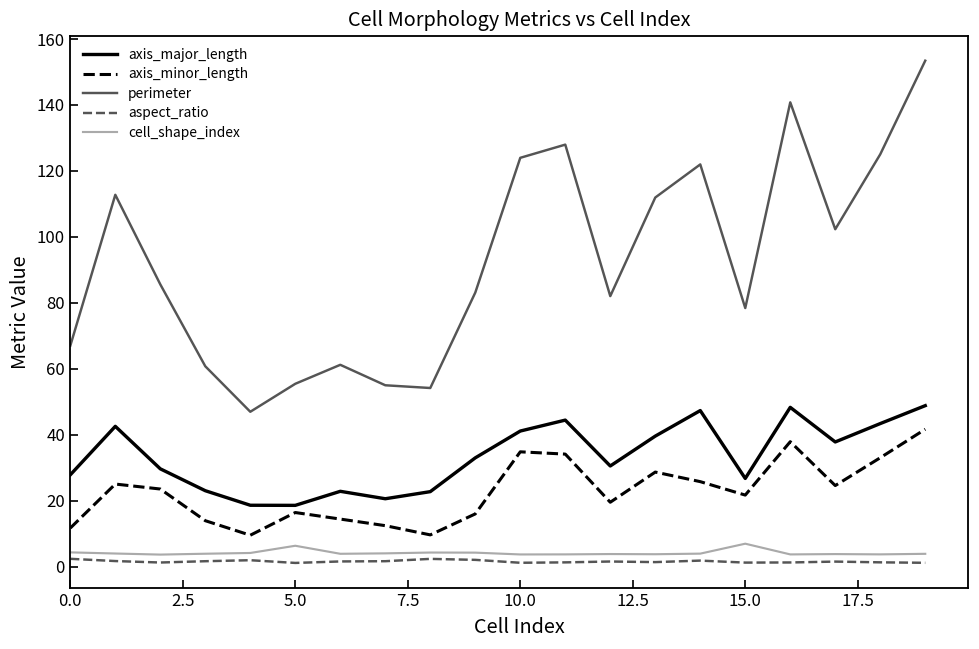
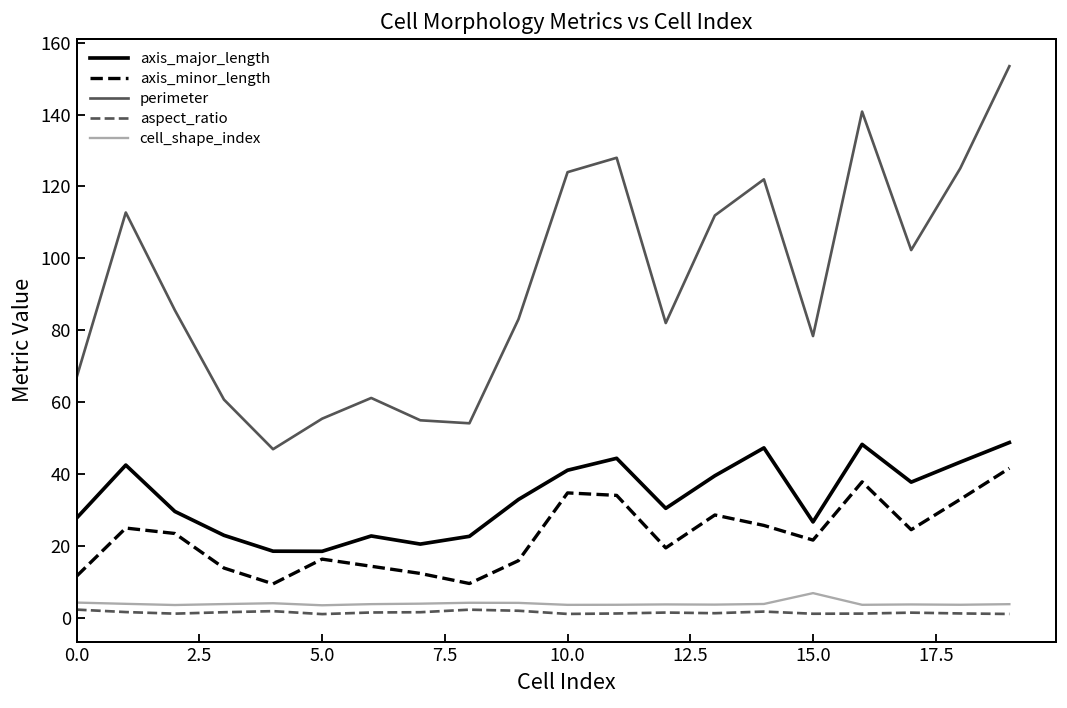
cell_shape_index, 5.0: 6 -> 4
